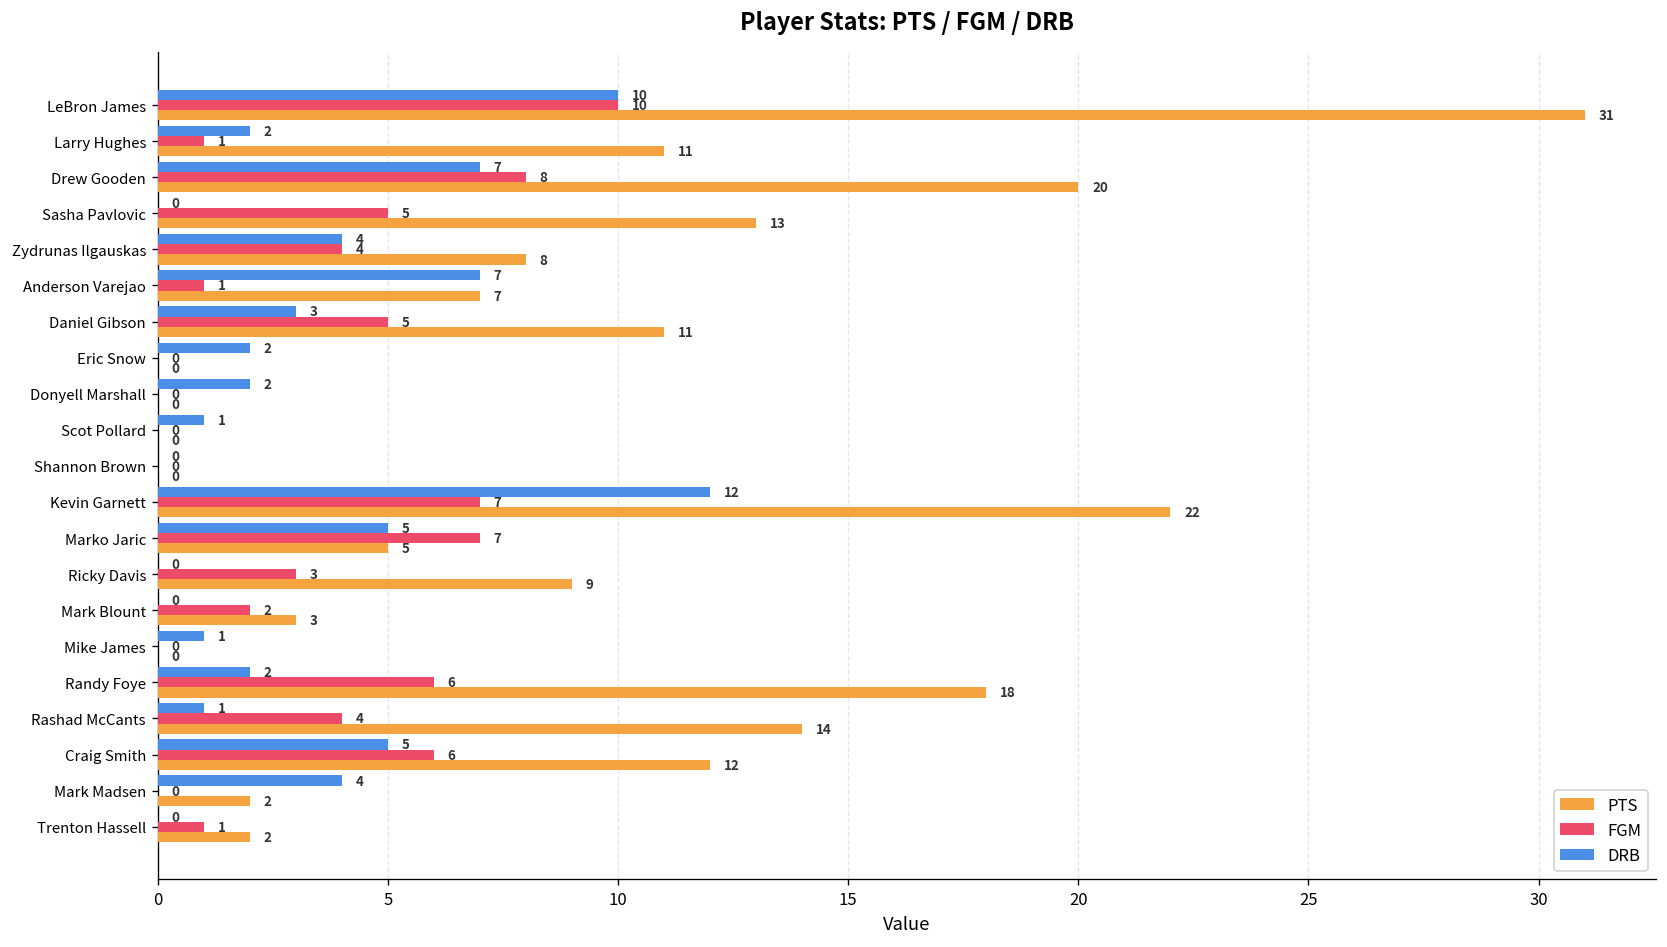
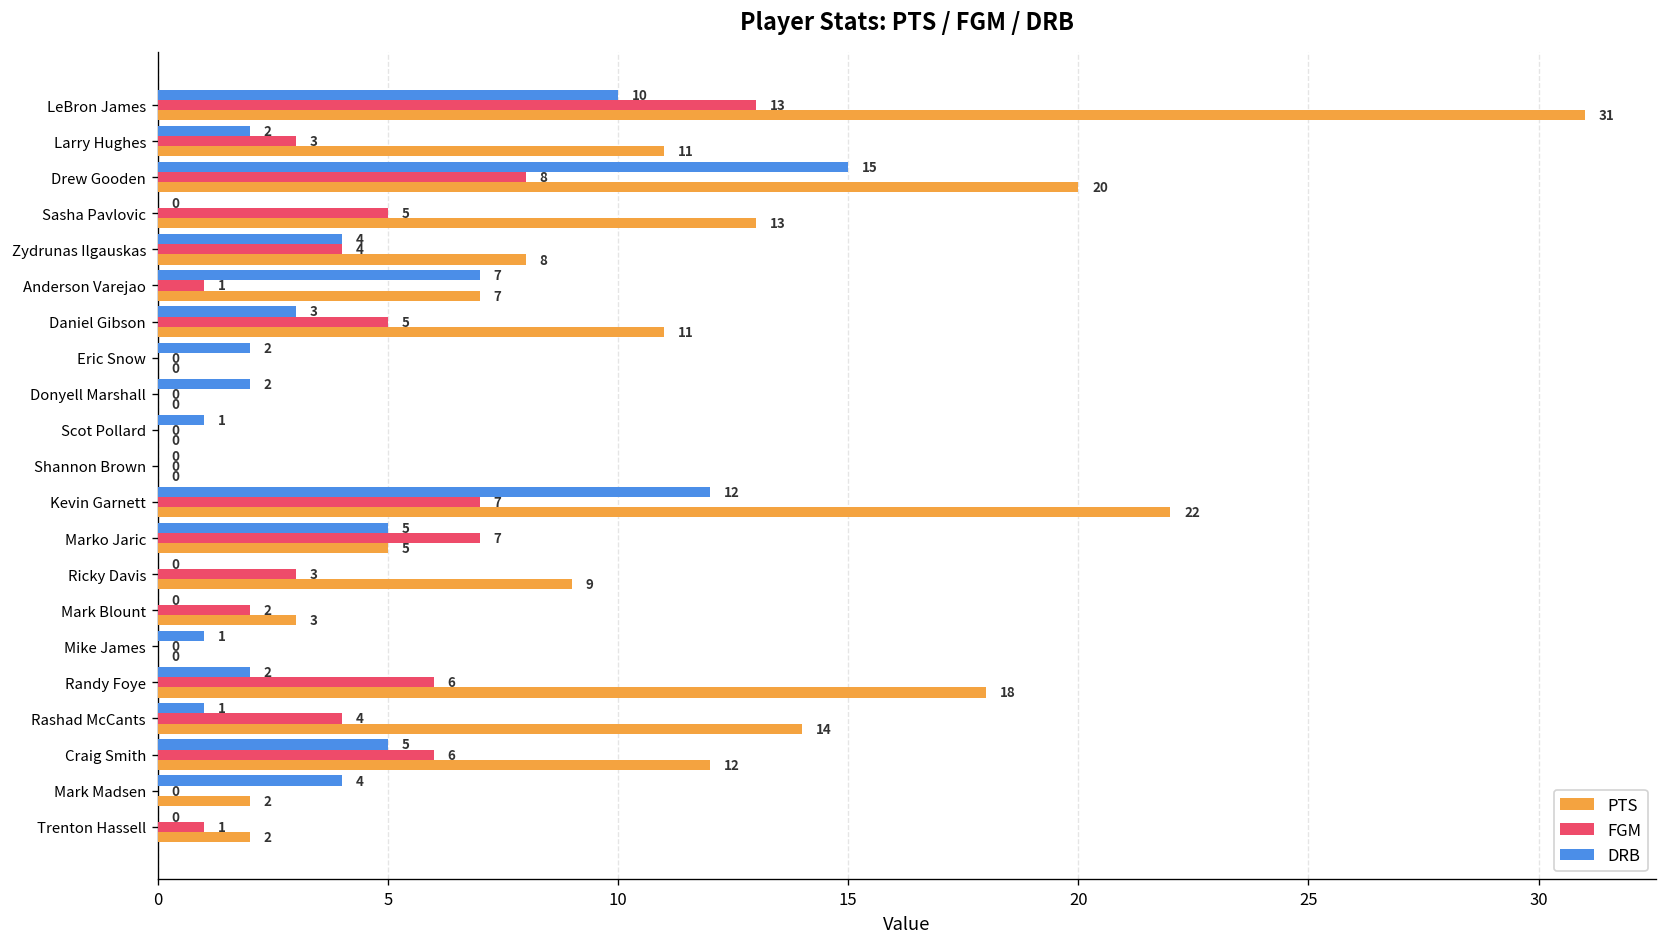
FGM, LeBron James: 10 -> 13
FGM, Larry Hughes: 1 -> 3
DRB, Drew Gooden: 7 -> 15
